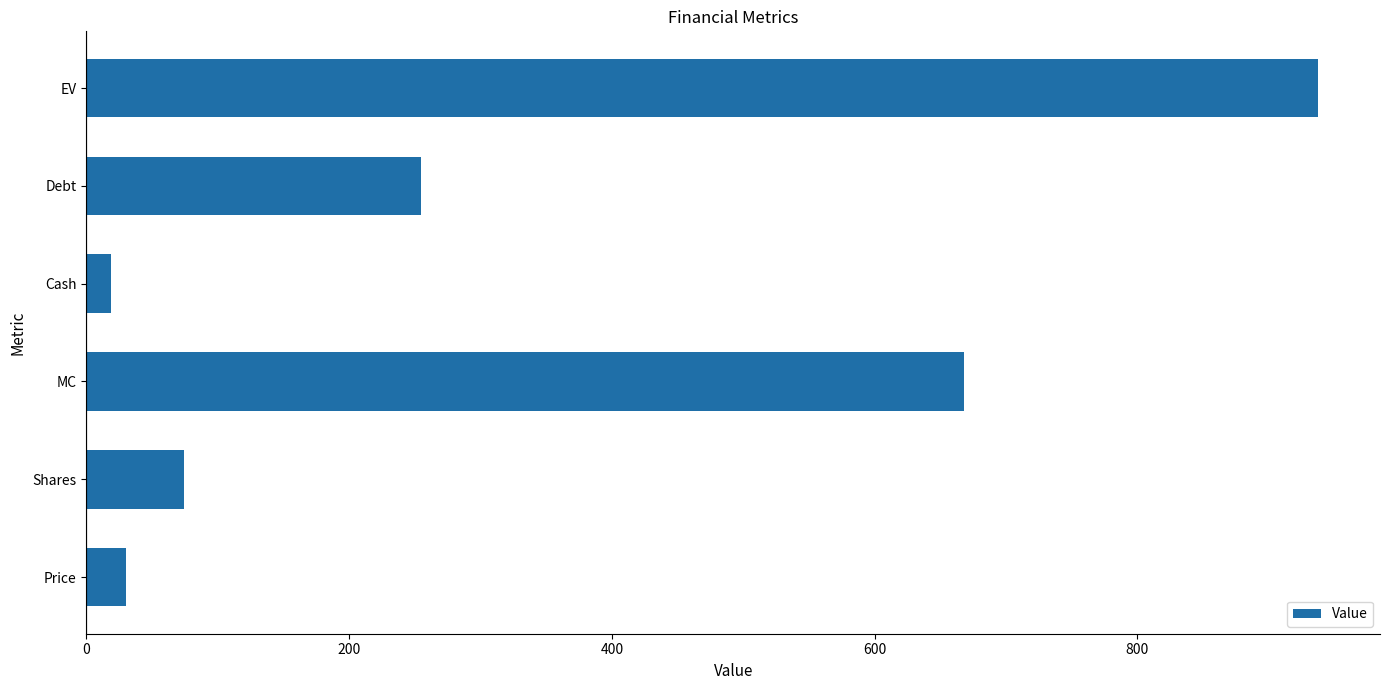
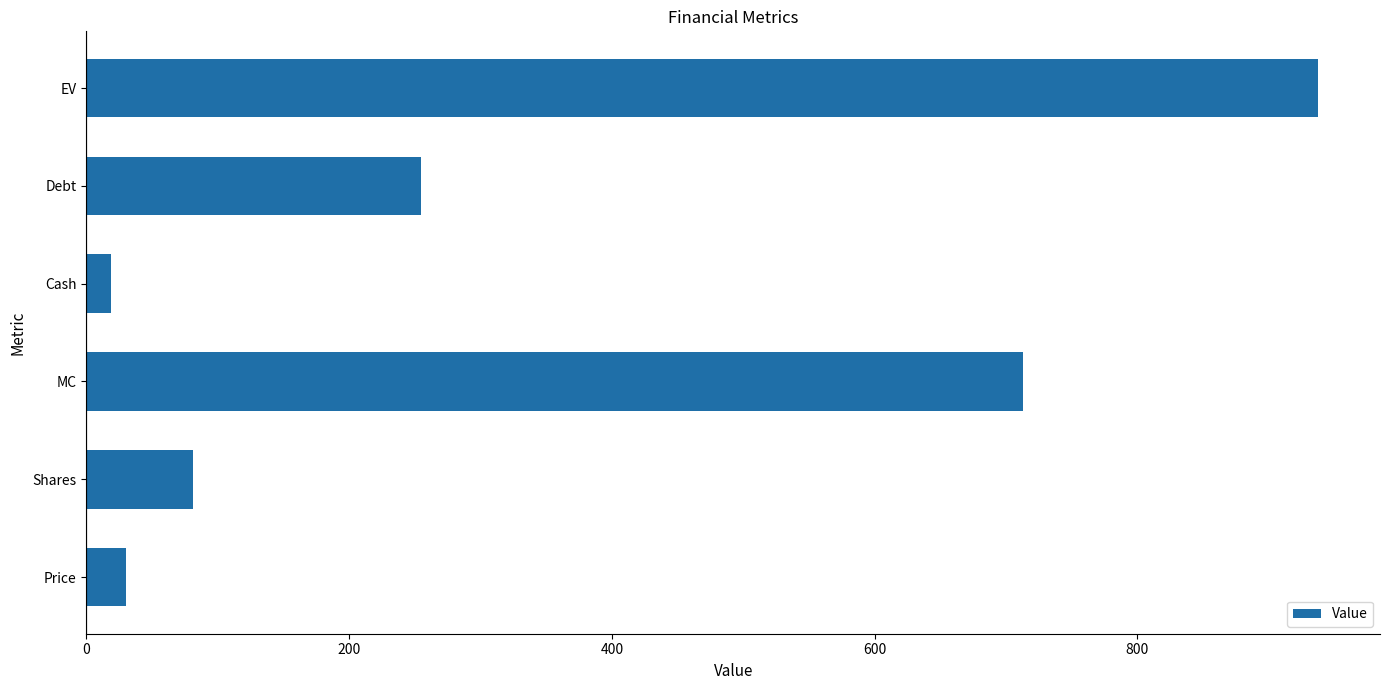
MC: 668 -> 713
Shares: 74 -> 81
